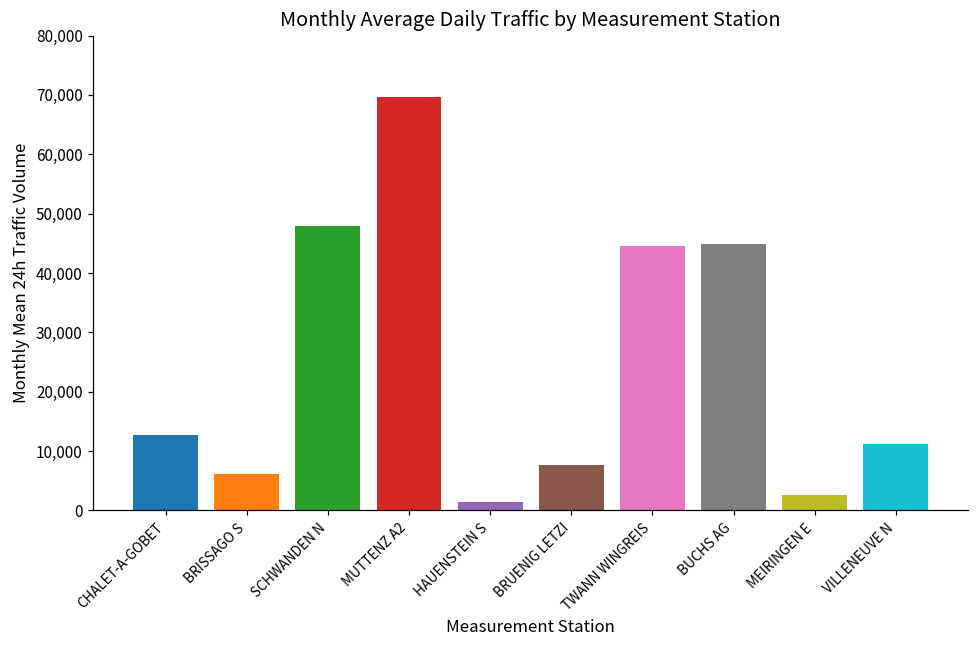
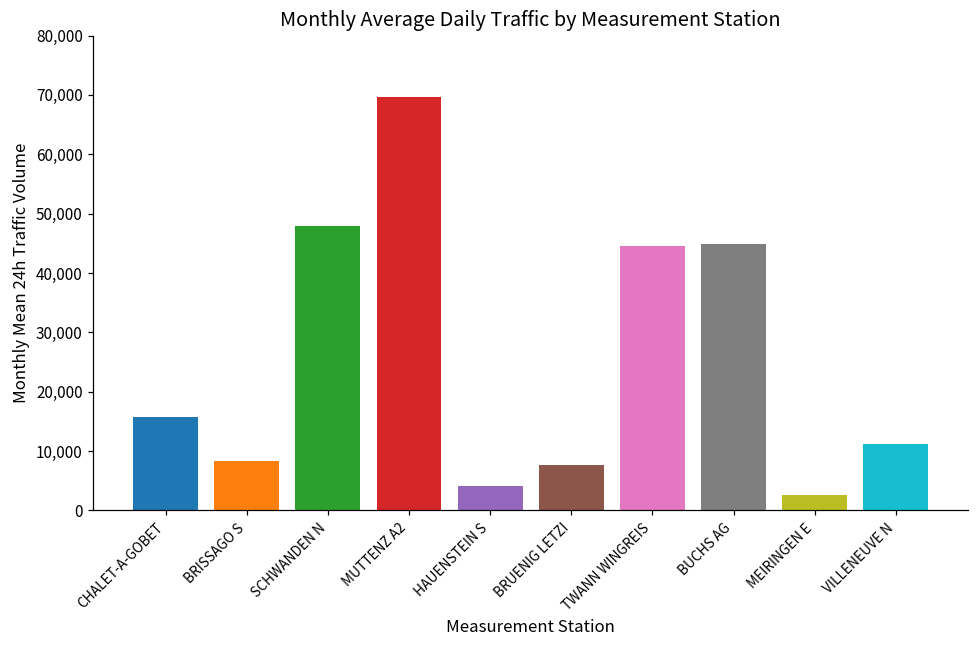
CHALET-A-GOBET: 13,000 -> 16,000
BRISSAGO S: 6,000 -> 8,000
HAUENSTEIN S: 1,000 -> 4,000
